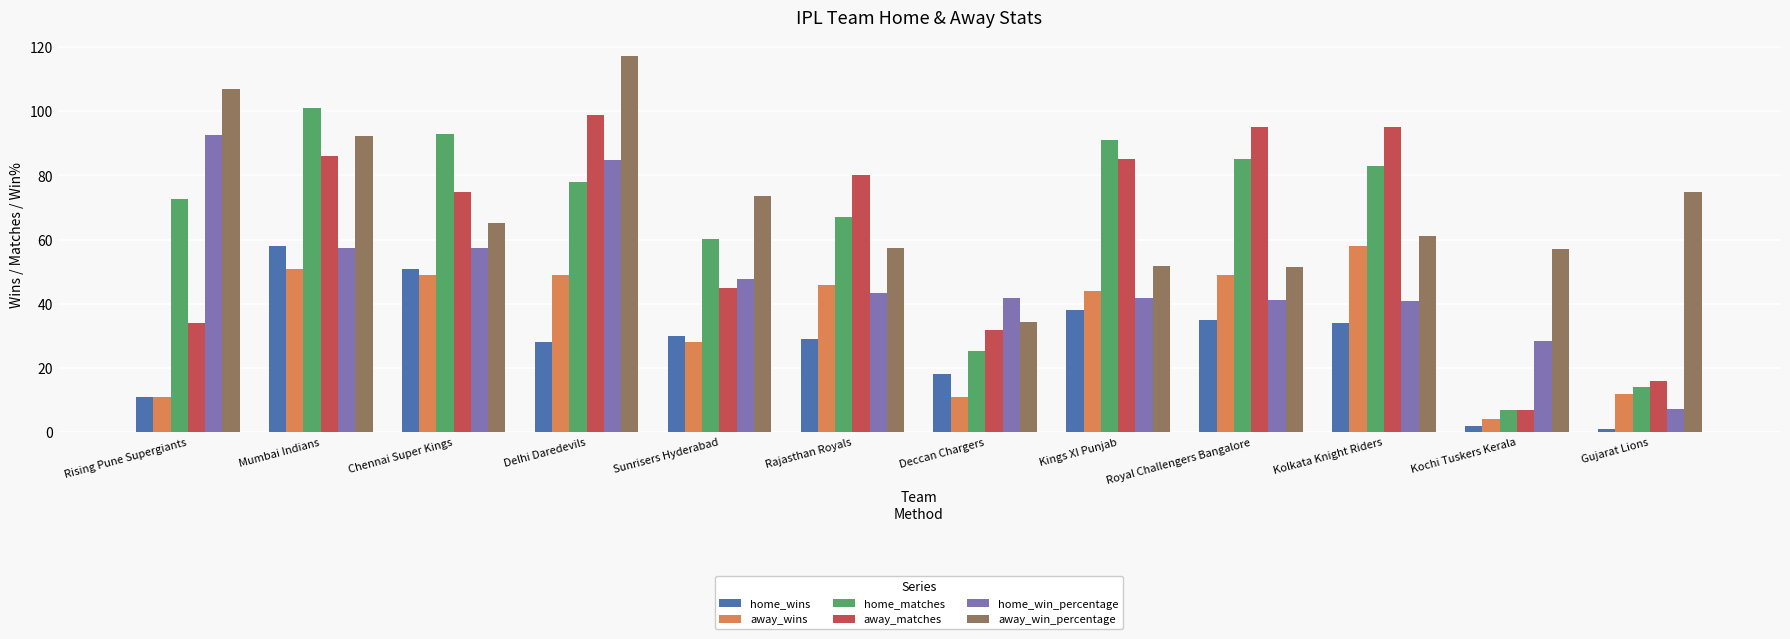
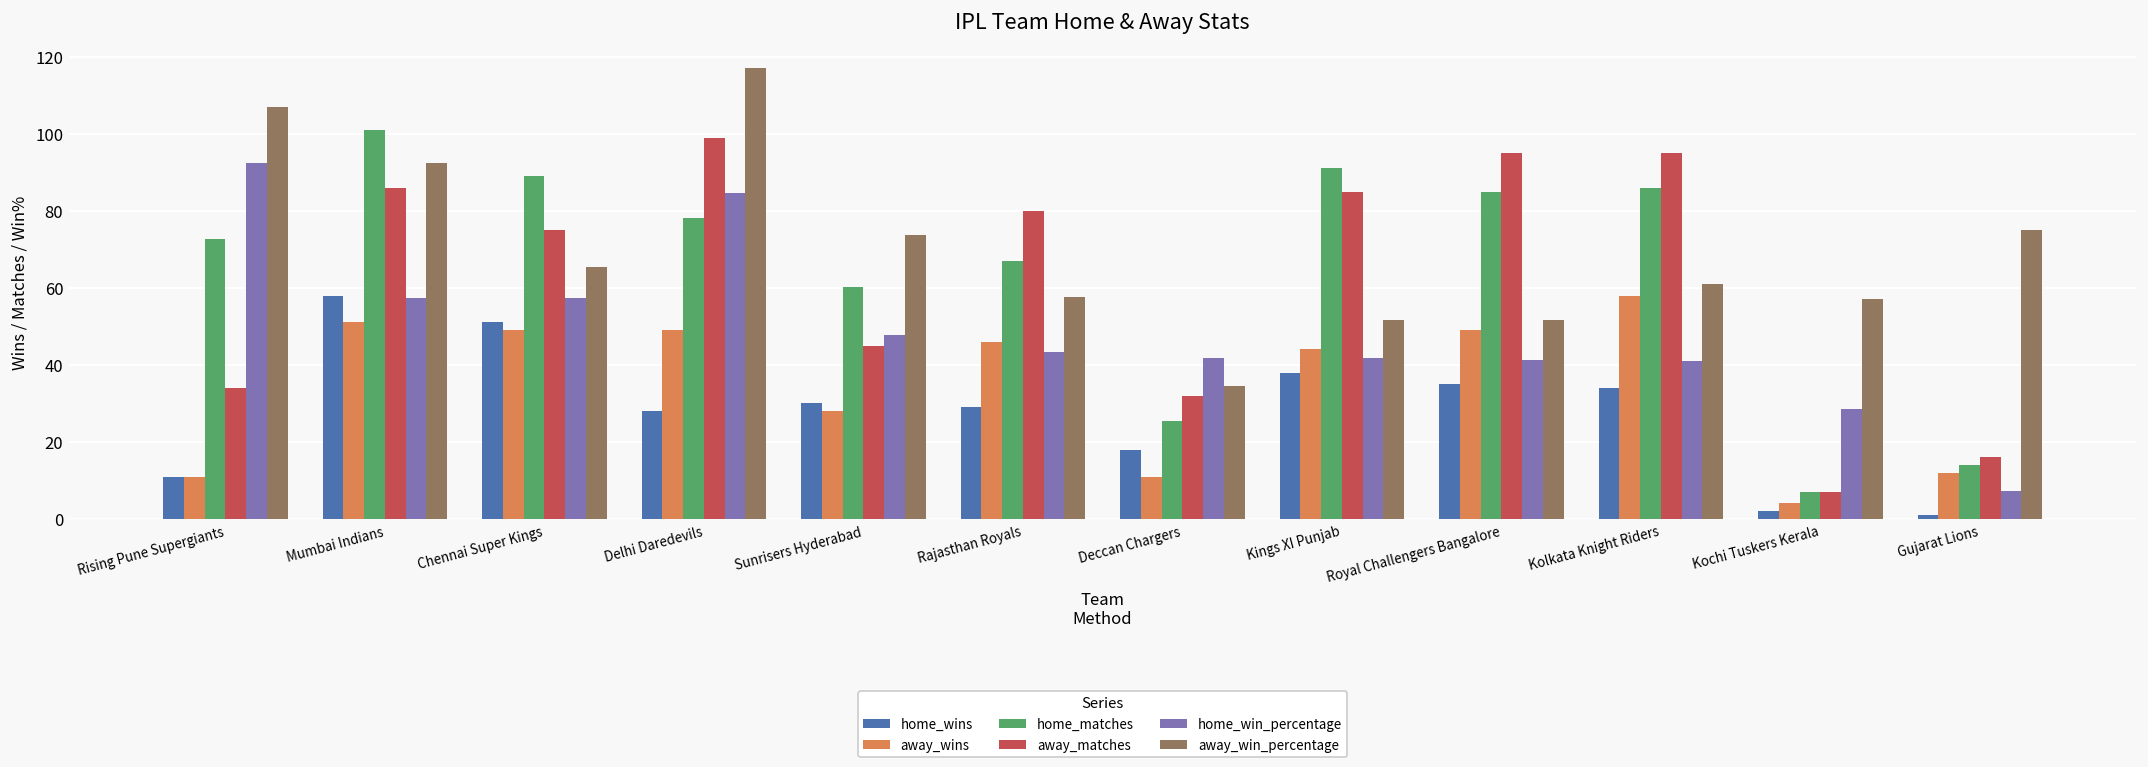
home_matches, Chennai Super Kings: 93 -> 89
home_matches, Kolkata Knight Riders: 83 -> 86
